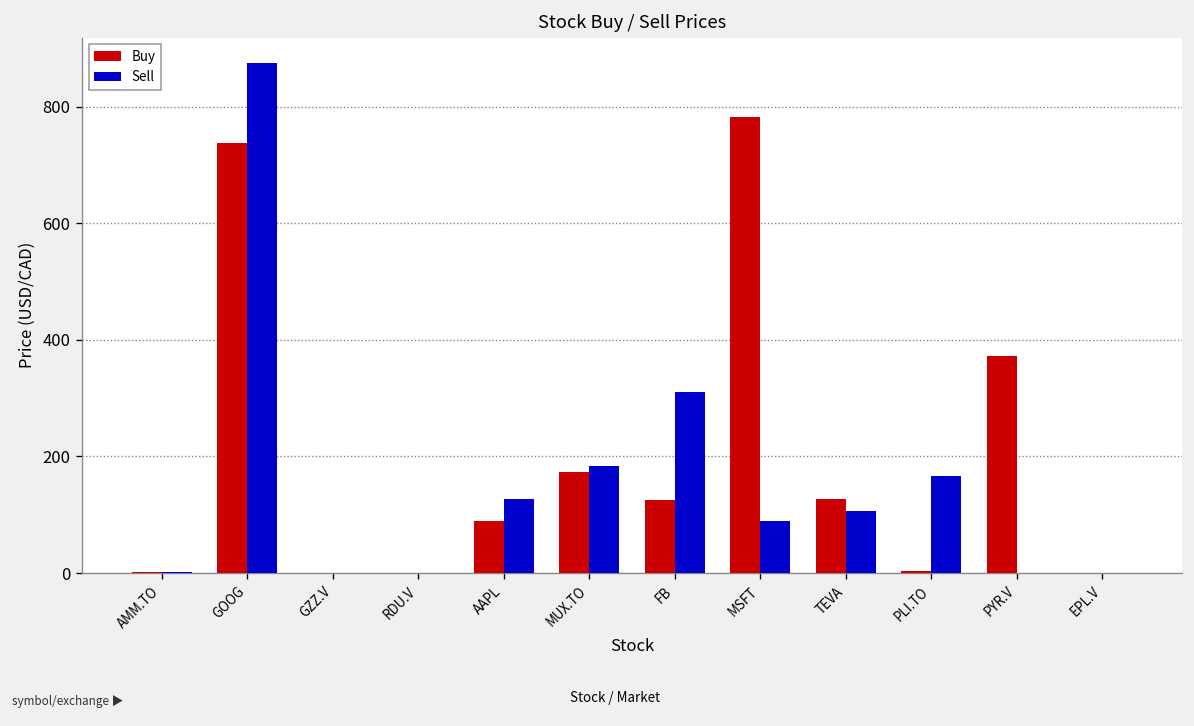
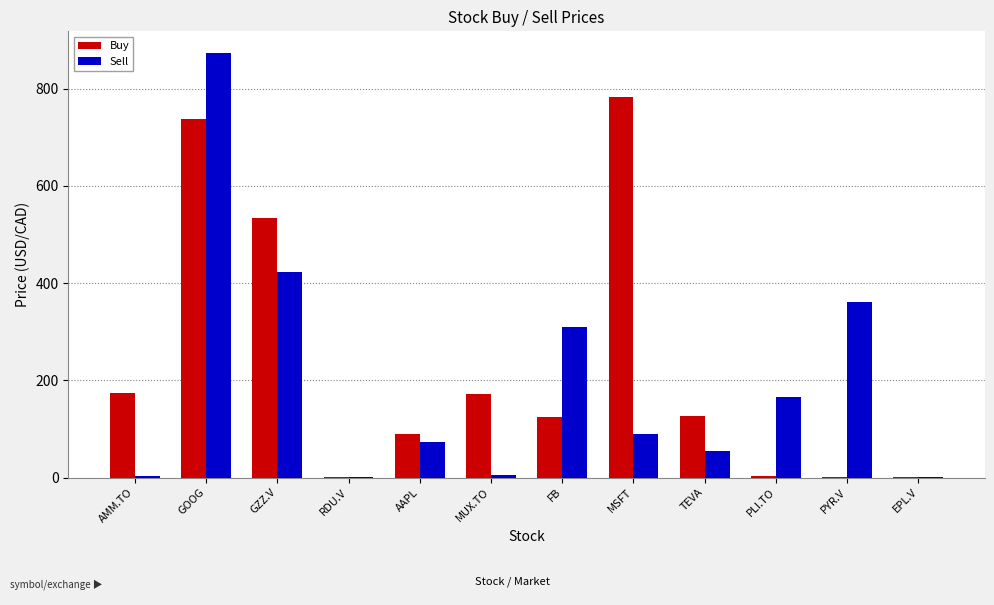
Buy, AMM.TO: 0 -> 170
Buy, GZZ.V: 0 -> 540
Sell, GZZ.V: 0 -> 420
Sell, AAPL: 130 -> 70
Sell, MUX.TO: 180 -> 0
Sell, TEVA: 110 -> 60
Buy, PYR.V: 370 -> 0
Sell, PYR.V: 0 -> 360
